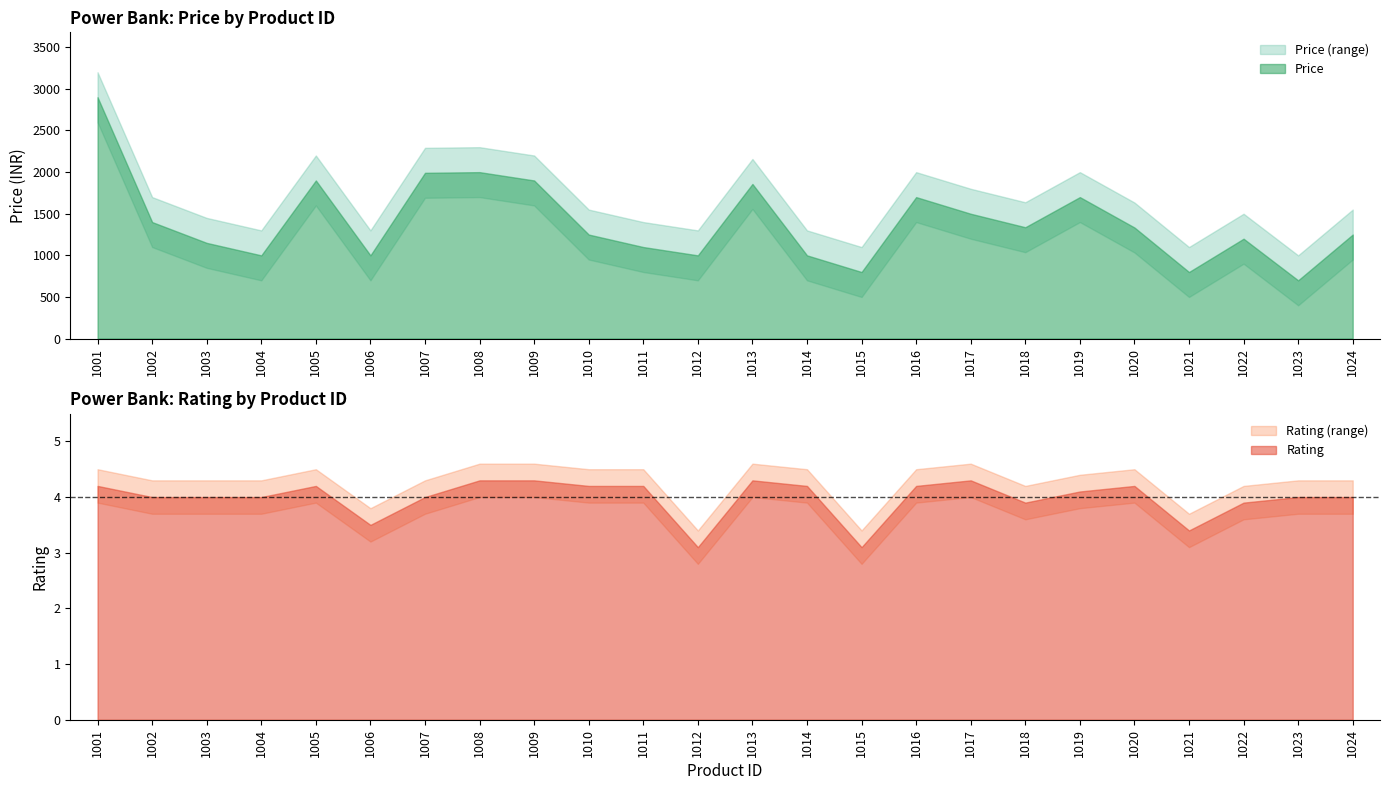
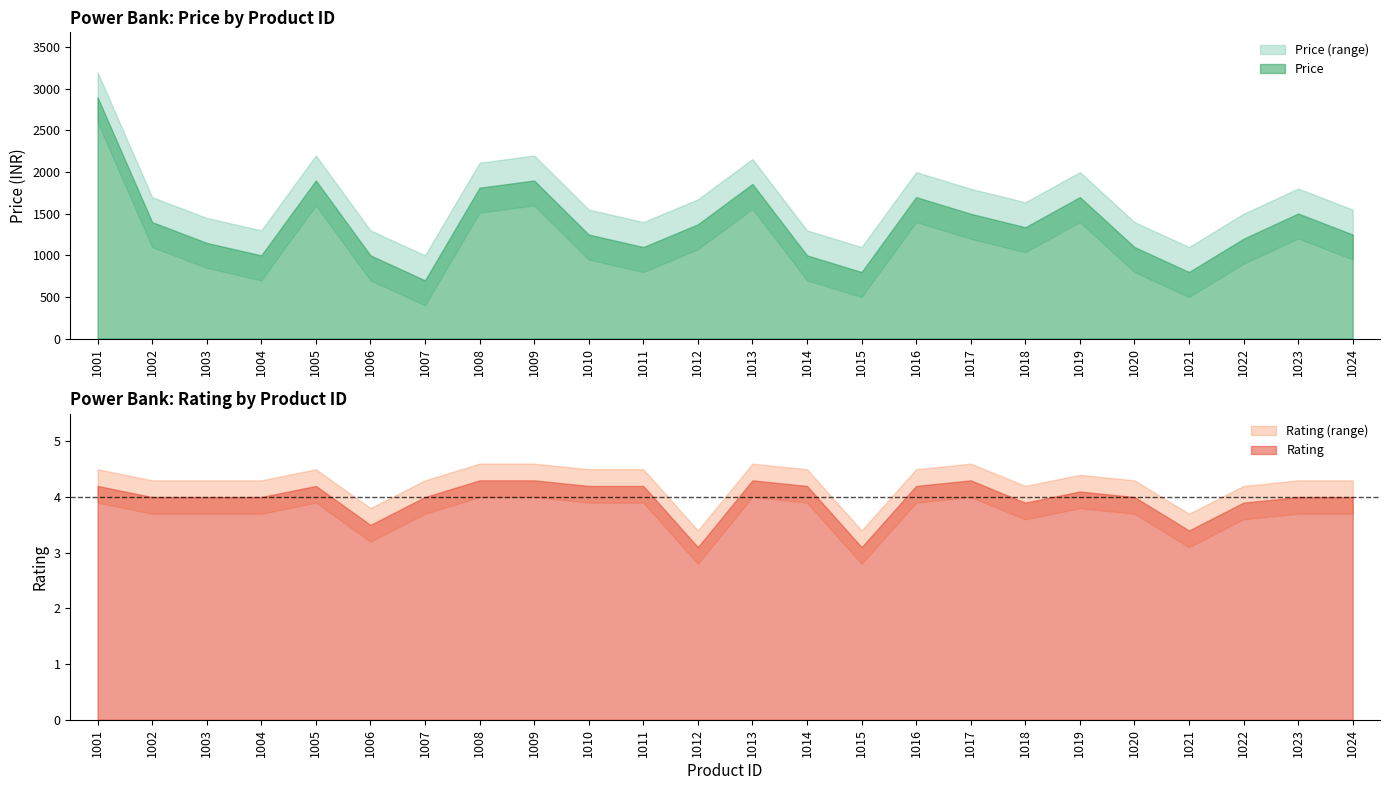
Power Bank: Price by Product ID, Price, 1007: 2000 -> 700
Power Bank: Price by Product ID, Price, 1008: 2000 -> 1800
Power Bank: Price by Product ID, Price, 1012: 1000 -> 1400
Power Bank: Price by Product ID, Price, 1020: 1300 -> 1100
Power Bank: Price by Product ID, Price, 1023: 700 -> 1500
Power Bank: Rating by Product ID, Rating, 1020: 4.2 -> 4.0
